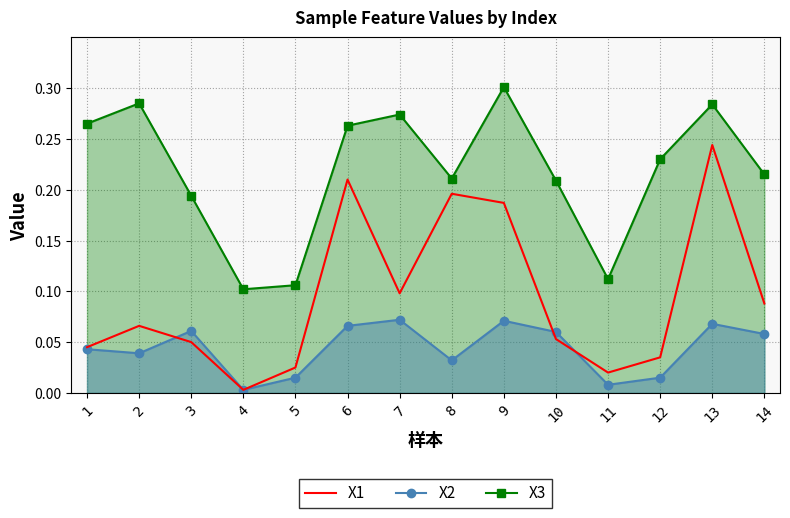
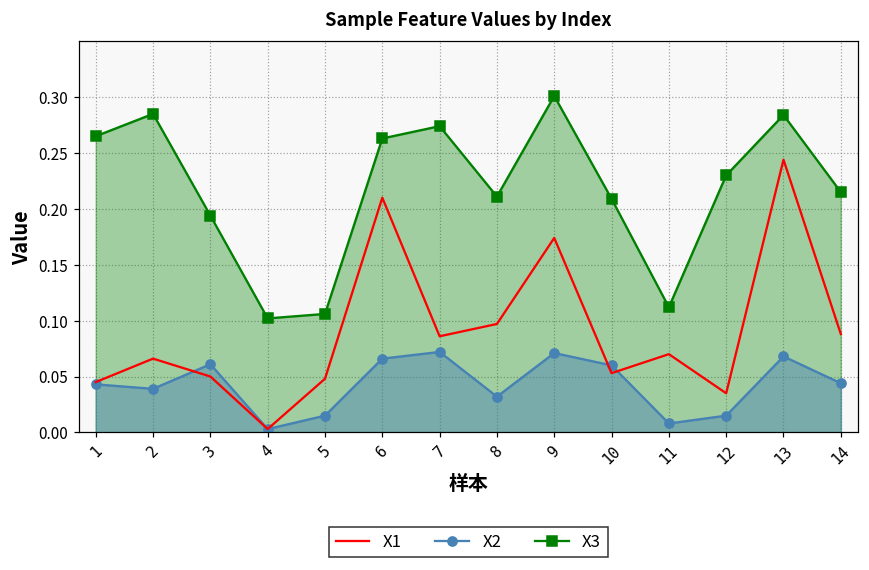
X1, 5: 0.025 -> 0.048
X1, 7: 0.098 -> 0.086
X1, 8: 0.196 -> 0.097
X1, 9: 0.187 -> 0.174
X1, 11: 0.02 -> 0.07
X2, 14: 0.058 -> 0.044
